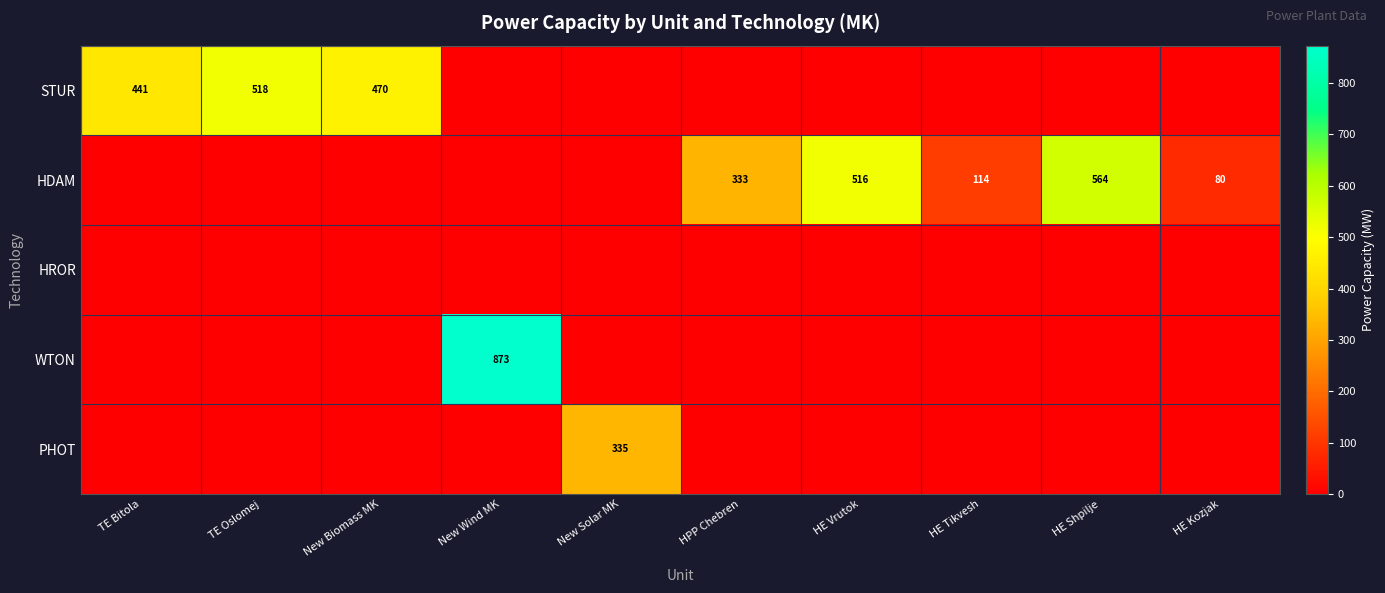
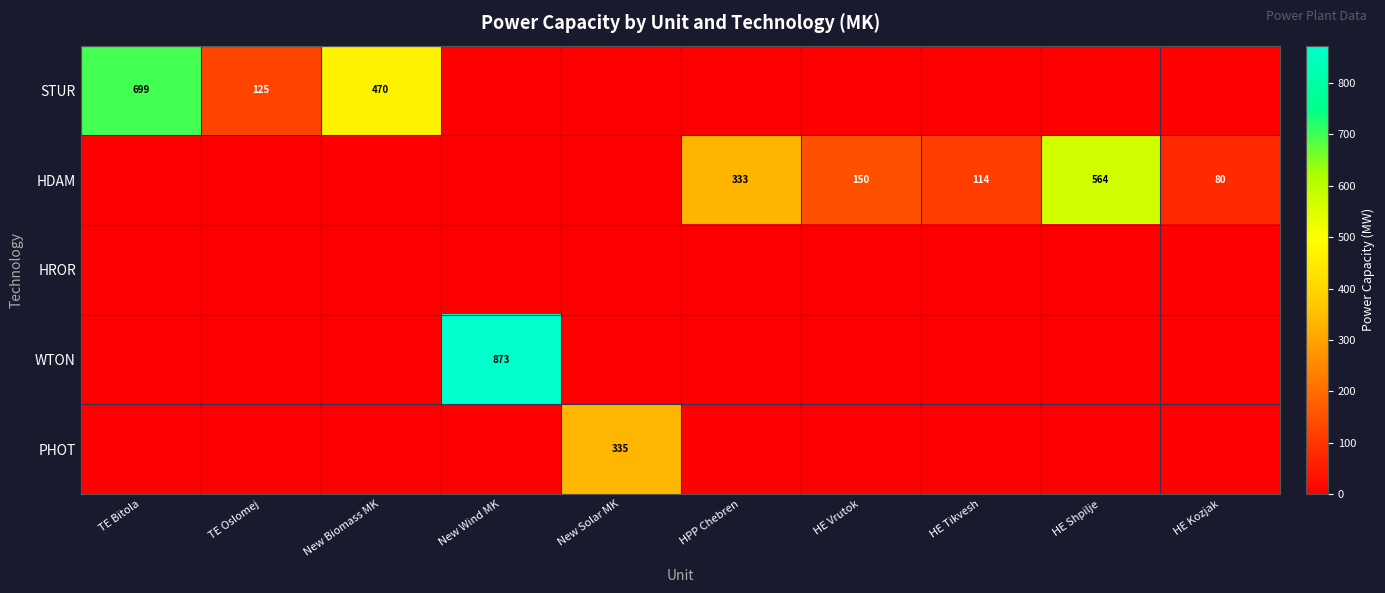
STUR, TE Bitola: 441 -> 699
STUR, TE Oslomej: 518 -> 125
HDAM, HE Vrutok: 516 -> 150
